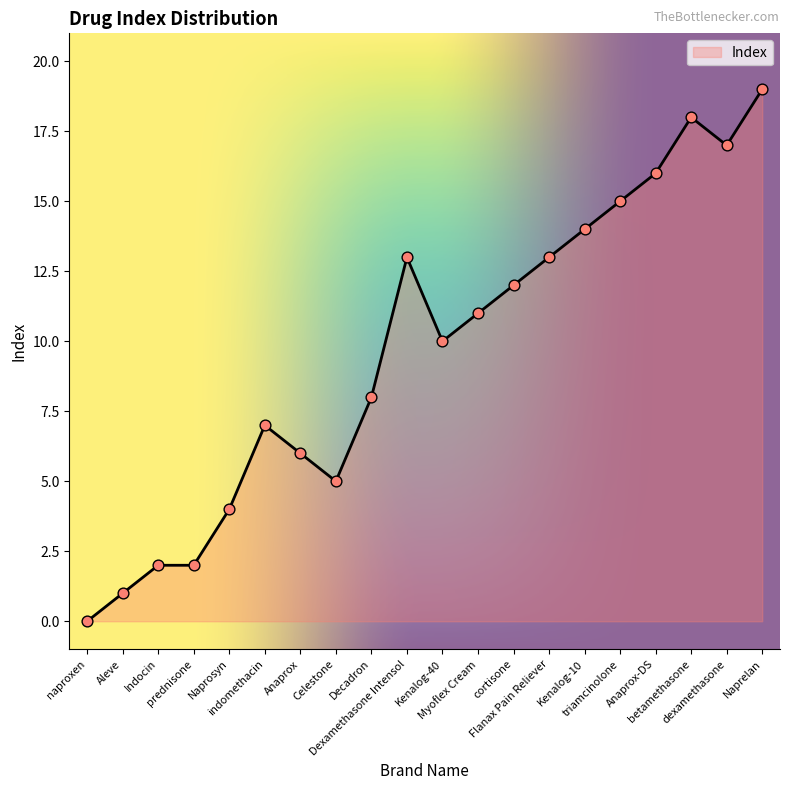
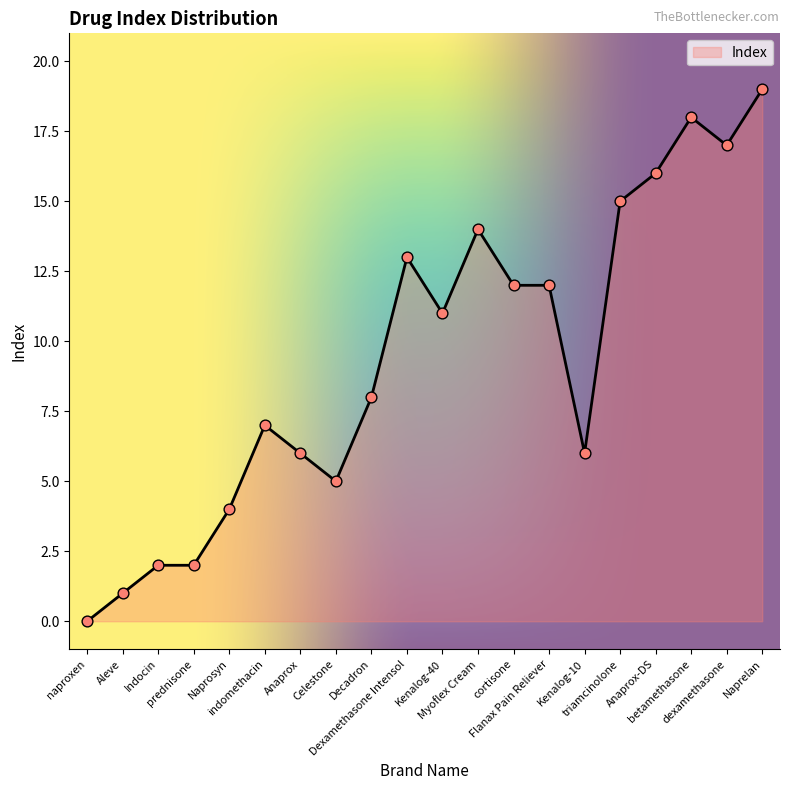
Kenalog-40: 10 -> 11
Myoflex Cream: 11 -> 14
Flanax Pain Reliever: 13 -> 12
Kenalog-10: 14 -> 6
